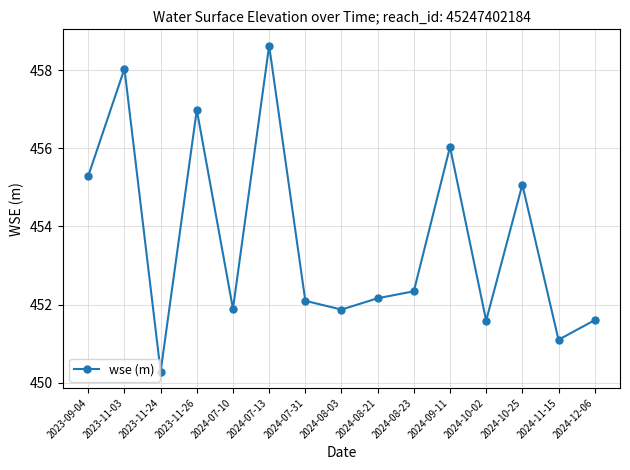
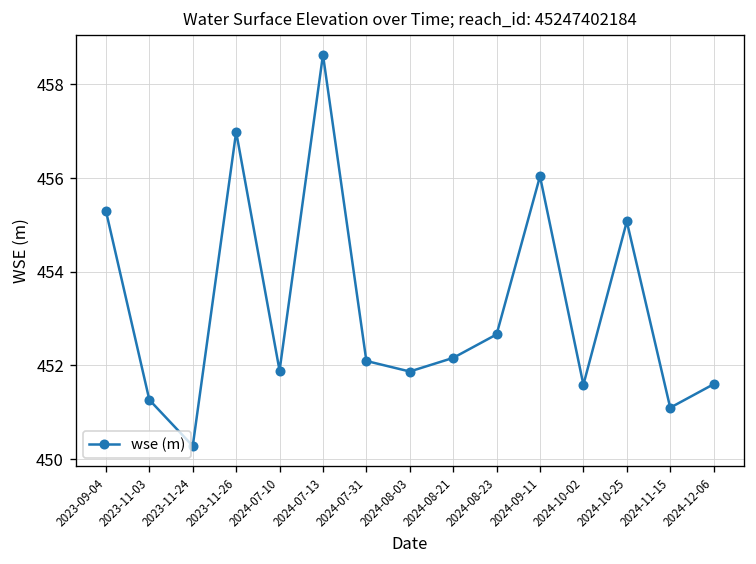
2023-11-03: 458.0 -> 451.3
2024-08-23: 452.3 -> 452.7
